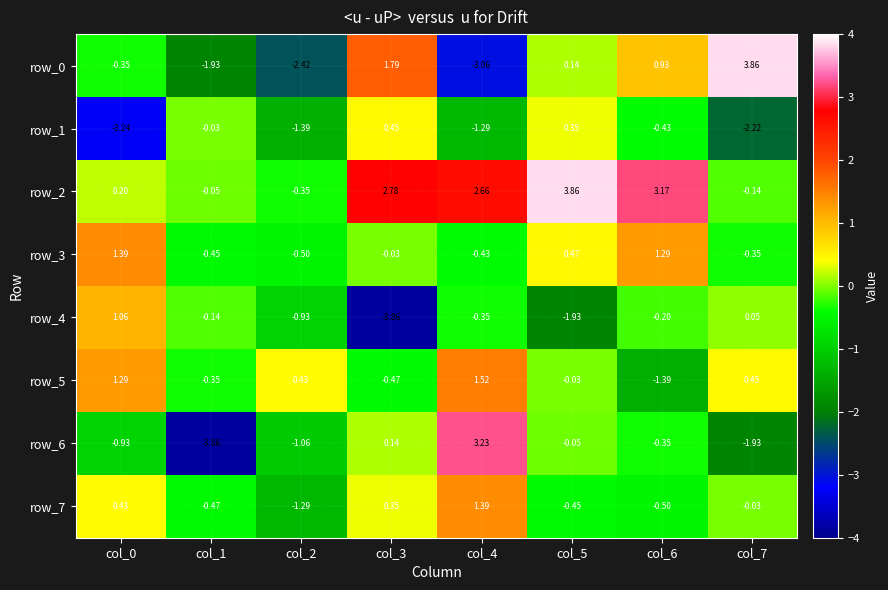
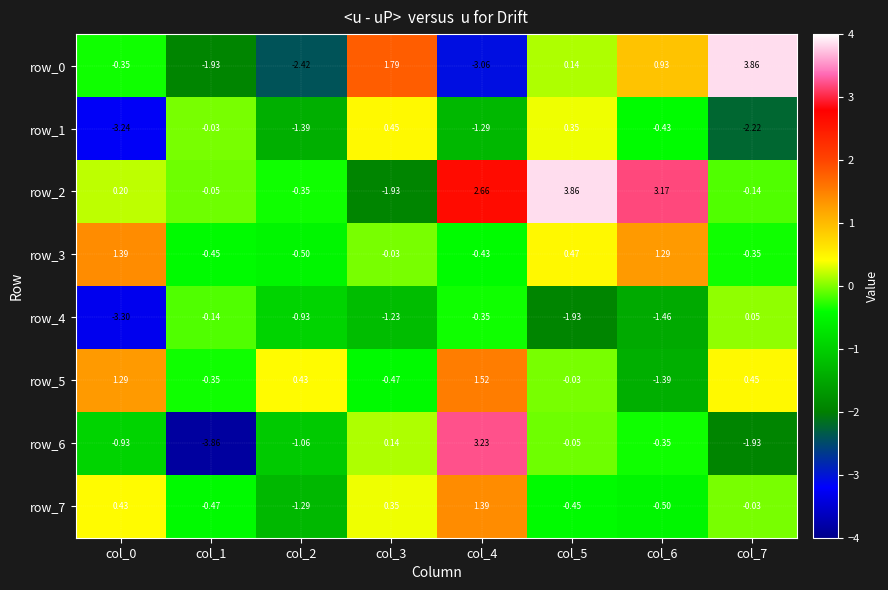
row_2, col_3: 2.78 -> -1.93
row_4, col_0: 1.06 -> -3.30
row_4, col_3: -3.86 -> -1.23
row_4, col_6: -0.20 -> -1.46
